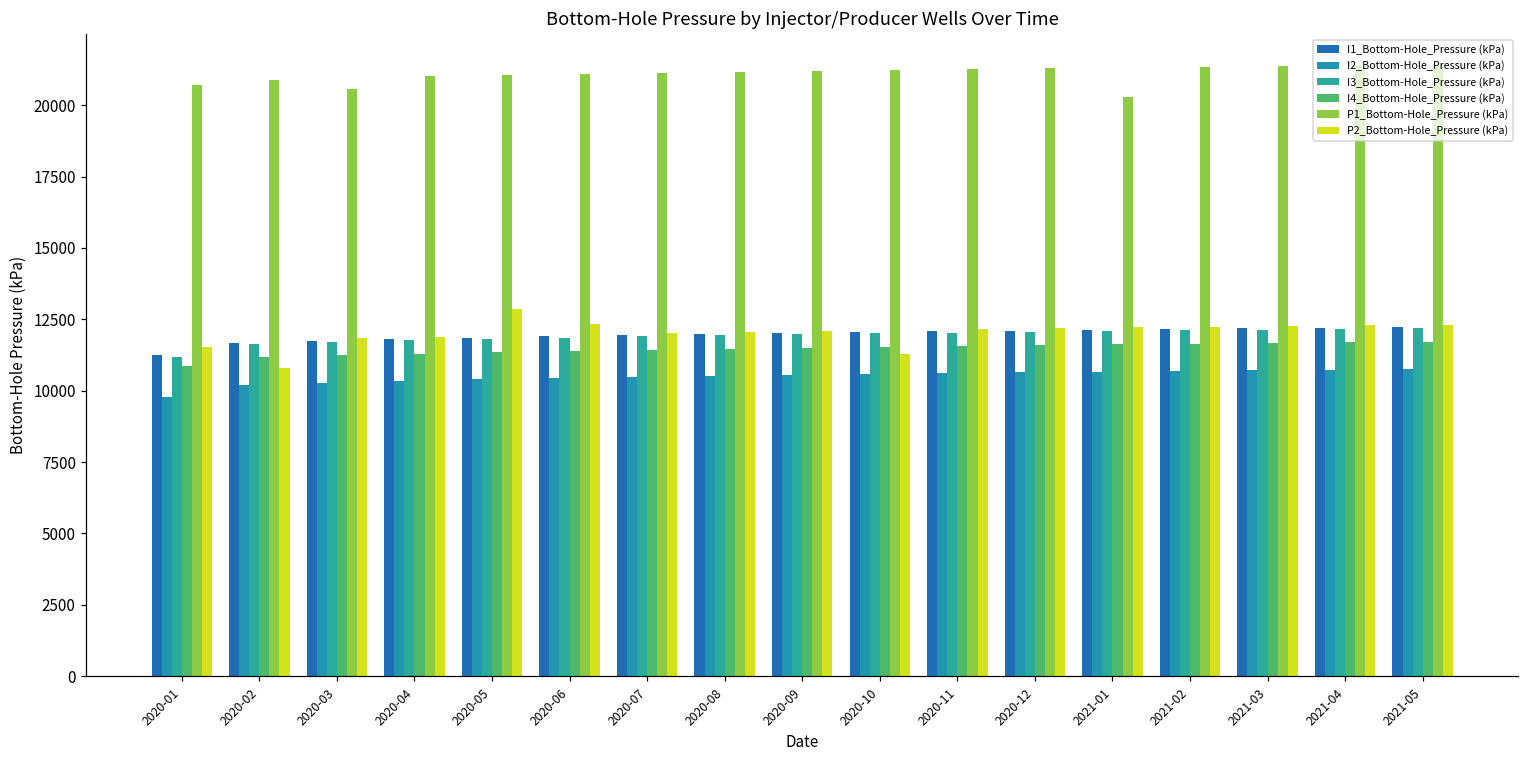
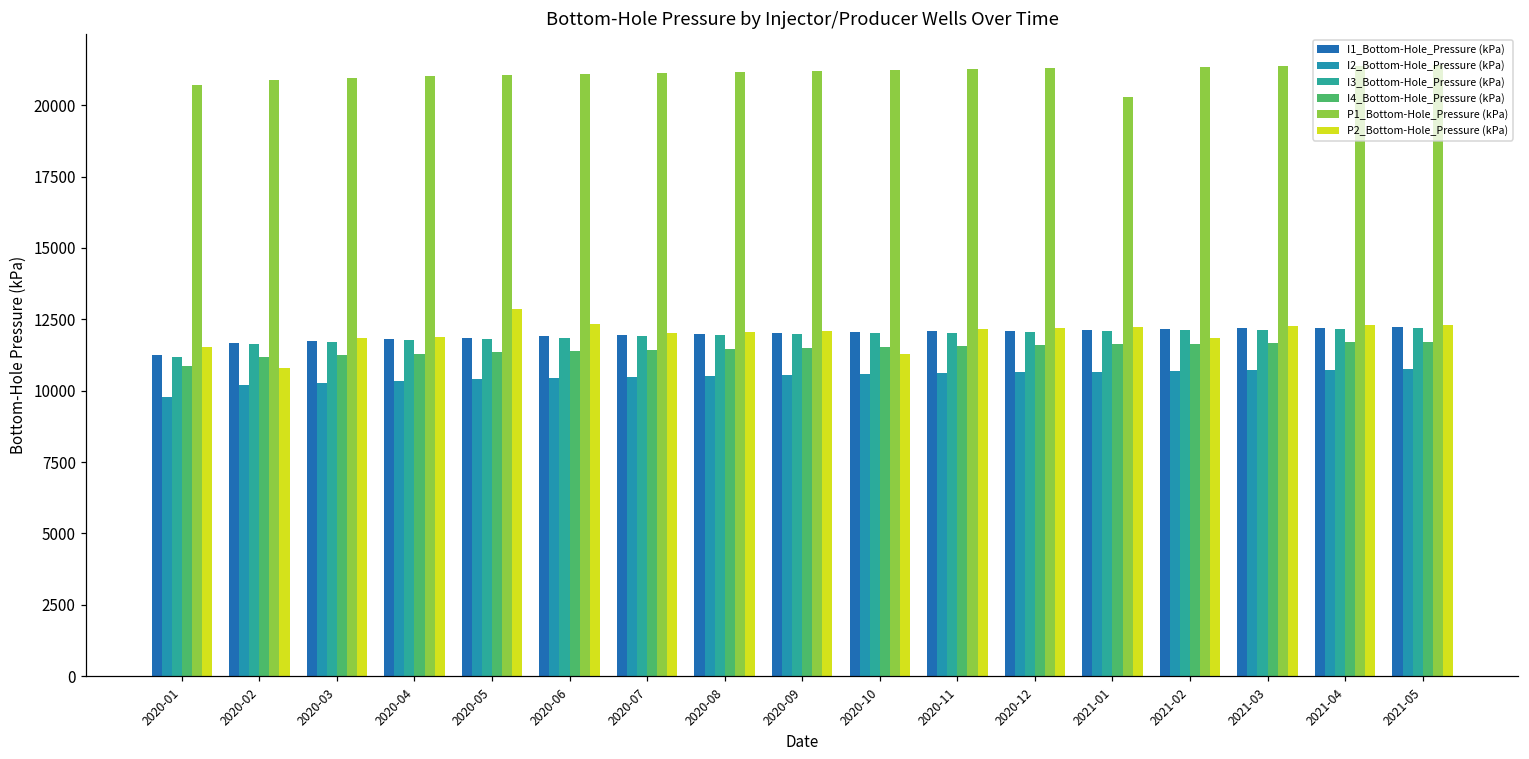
P1_Bottom-Hole_Pressure (kPa), 2020-03: 20600 -> 20900
P2_Bottom-Hole_Pressure (kPa), 2021-02: 12200 -> 11900
